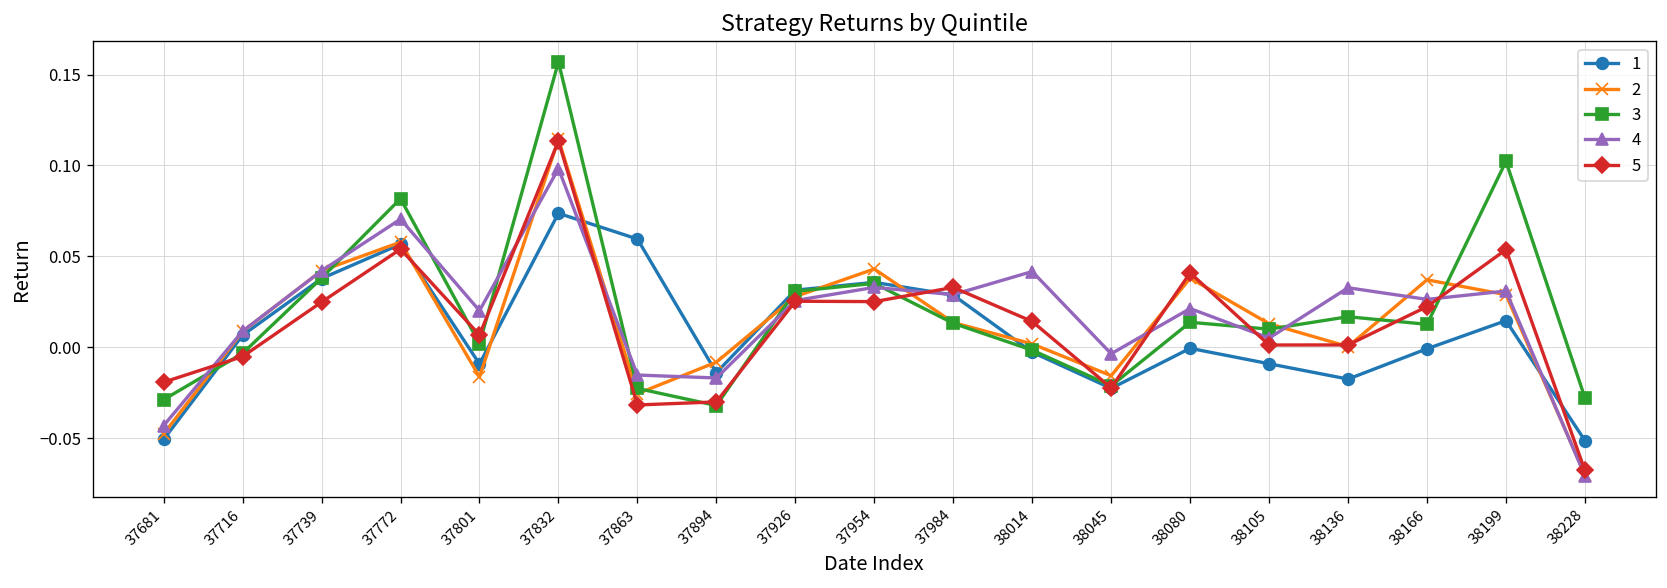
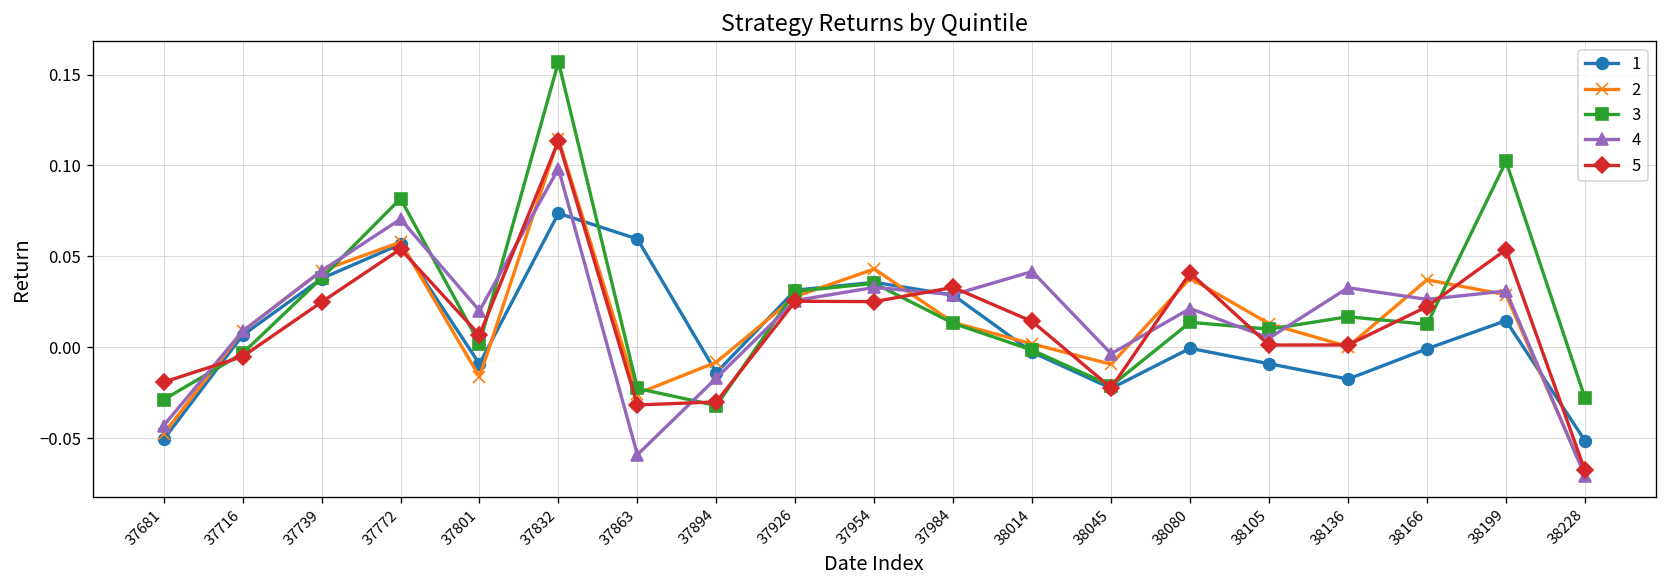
4, 37863: -0.015 -> -0.059
2, 38045: -0.016 -> -0.009
